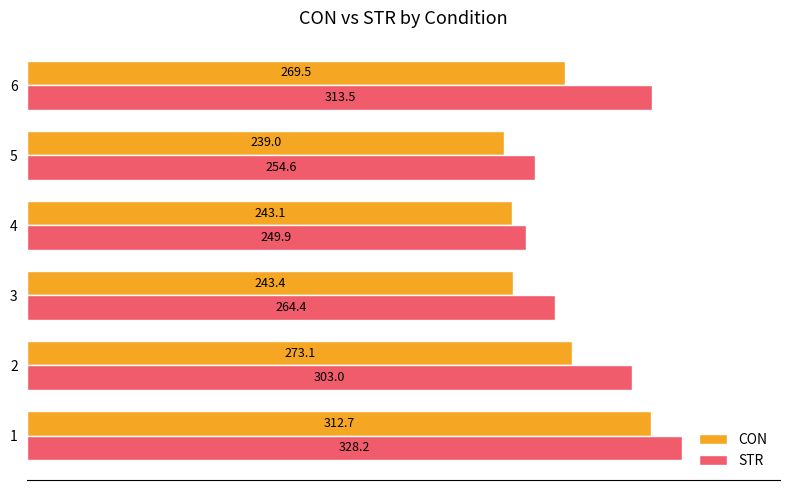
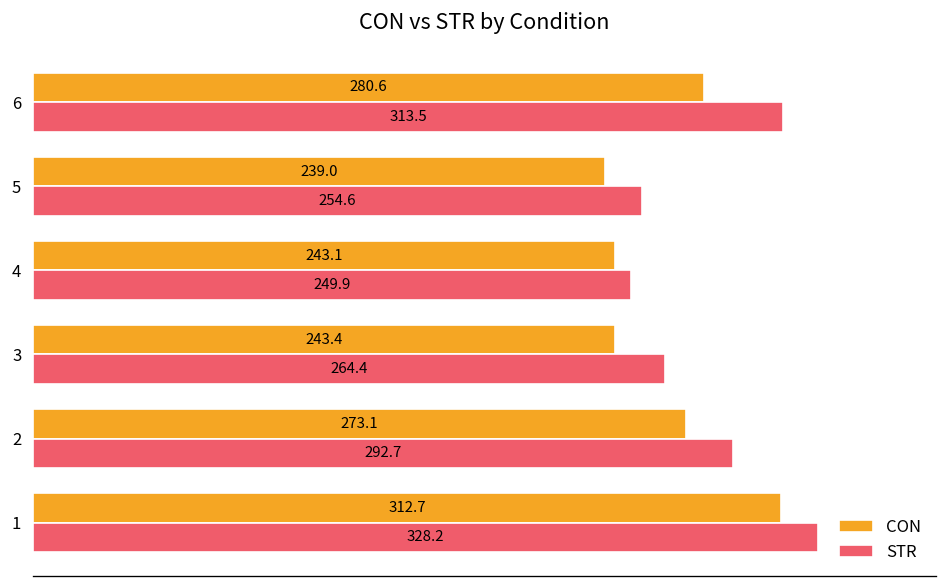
CON, 6: 269.5 -> 280.6
STR, 2: 303.0 -> 292.7
